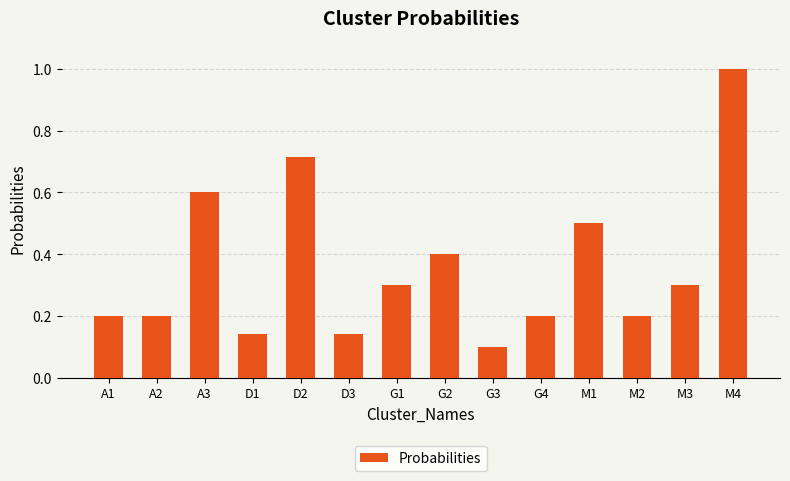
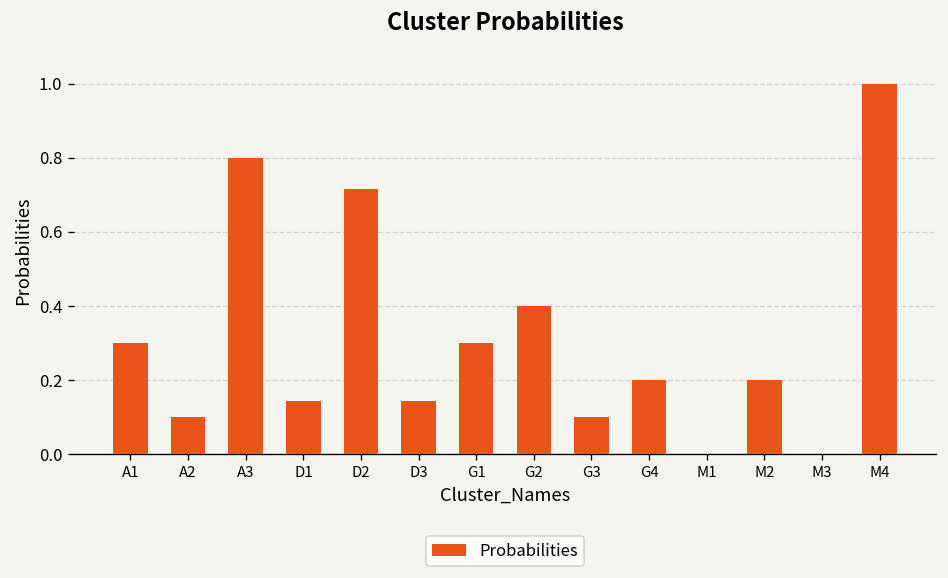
A1: 0.2 -> 0.3
A2: 0.2 -> 0.1
A3: 0.6 -> 0.8
M1: 0.5 -> 0.0
M3: 0.3 -> 0.0
